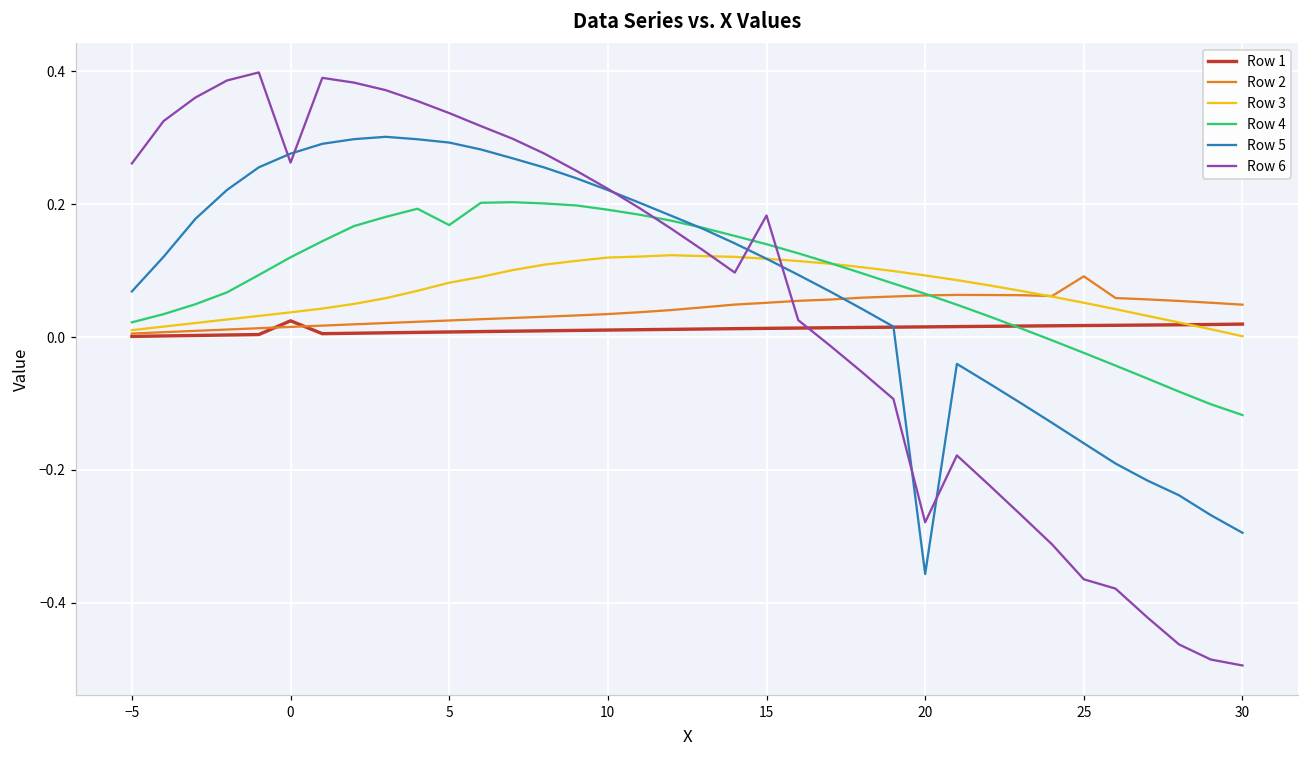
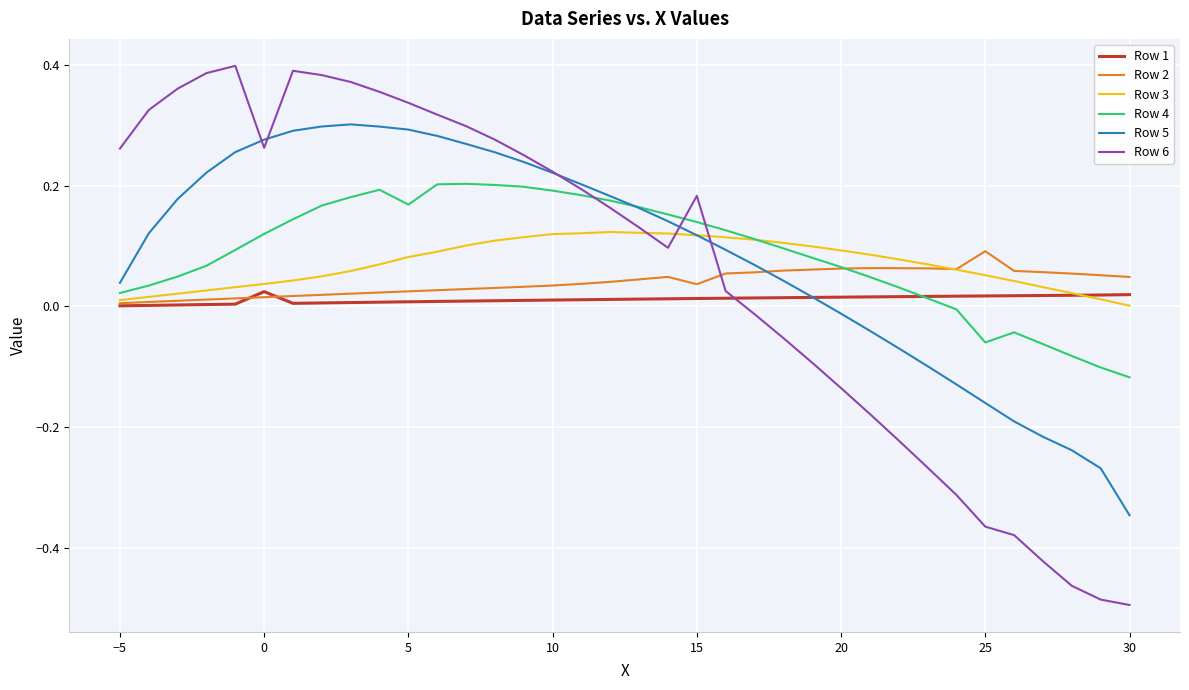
Row 5, −5: 0.07 -> 0.04
Row 2, 15: 0.05 -> 0.04
Row 5, 20: -0.36 -> -0.01
Row 6, 20: -0.28 -> -0.14
Row 4, 25: -0.02 -> -0.06
Row 5, 30: -0.29 -> -0.35
